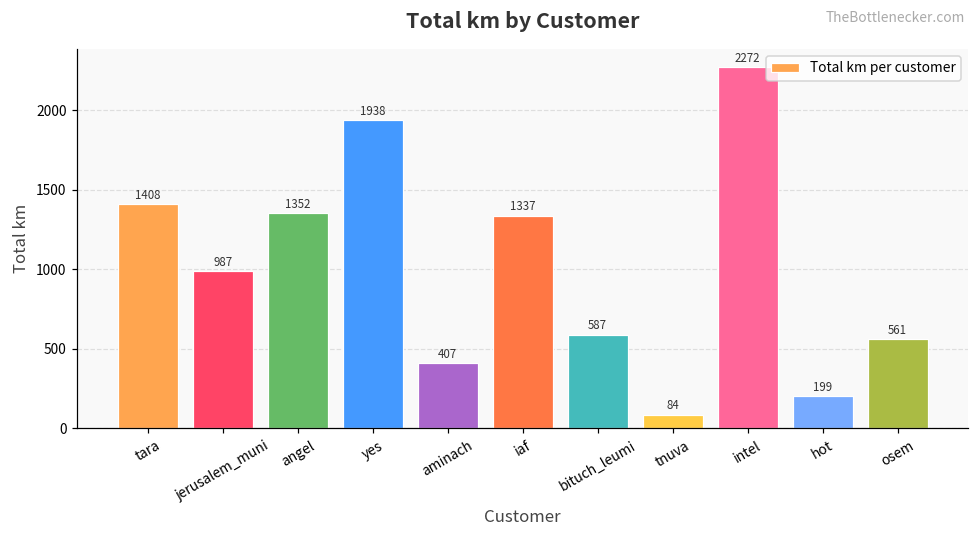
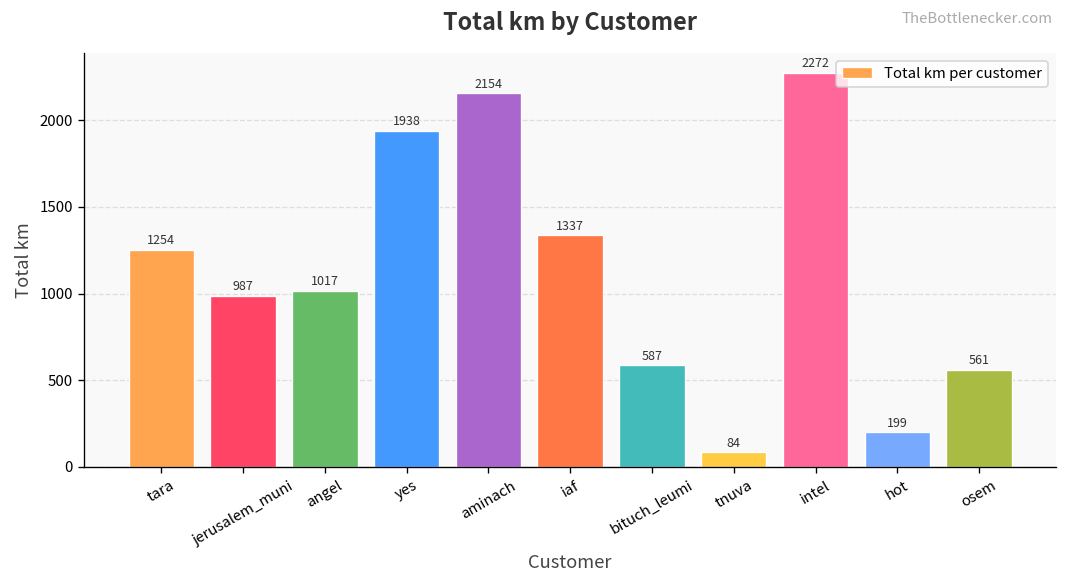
tara: 1408 -> 1254
angel: 1352 -> 1017
aminach: 407 -> 2154
